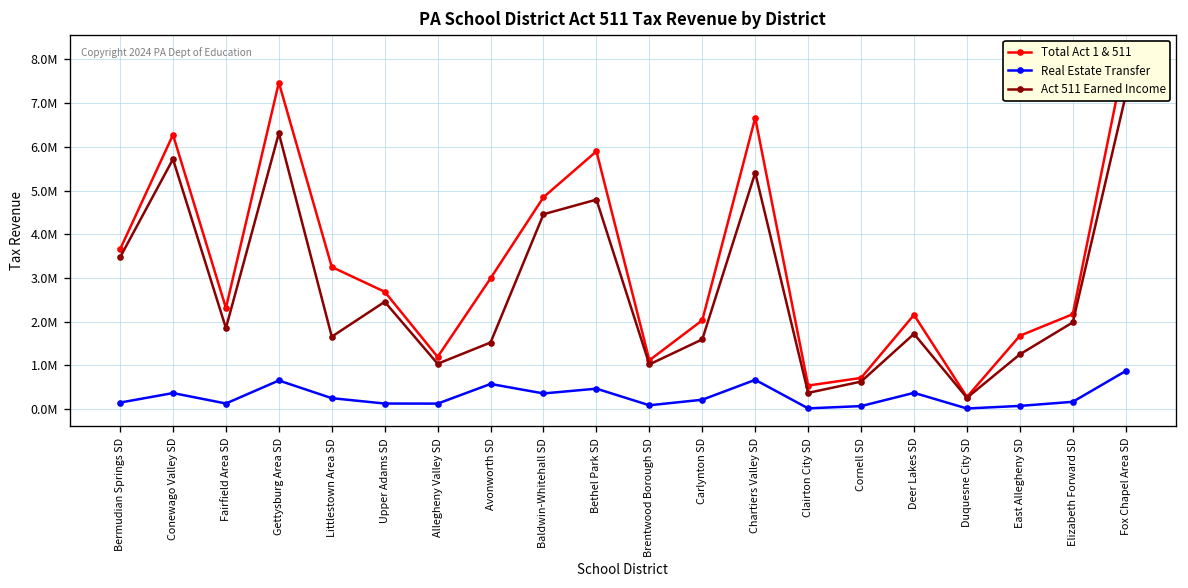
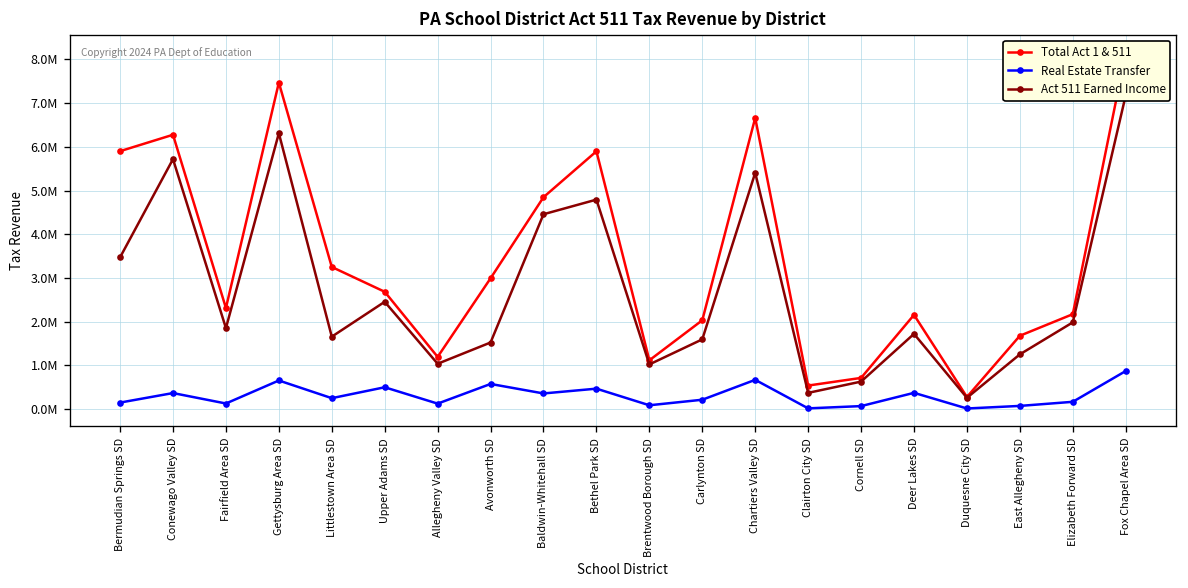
Total Act 1 & 511, Bermudian Springs SD: 3700000 -> 5900000
Real Estate Transfer, Upper Adams SD: 100000 -> 500000
